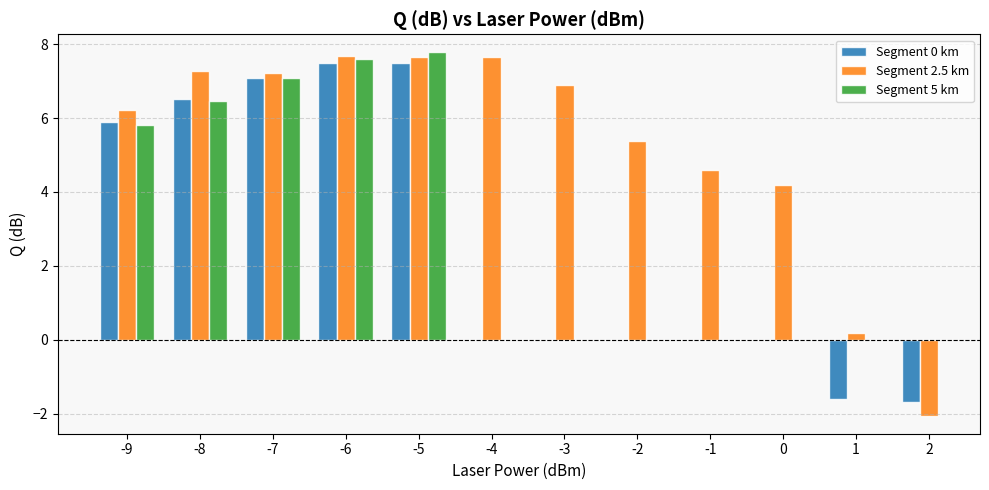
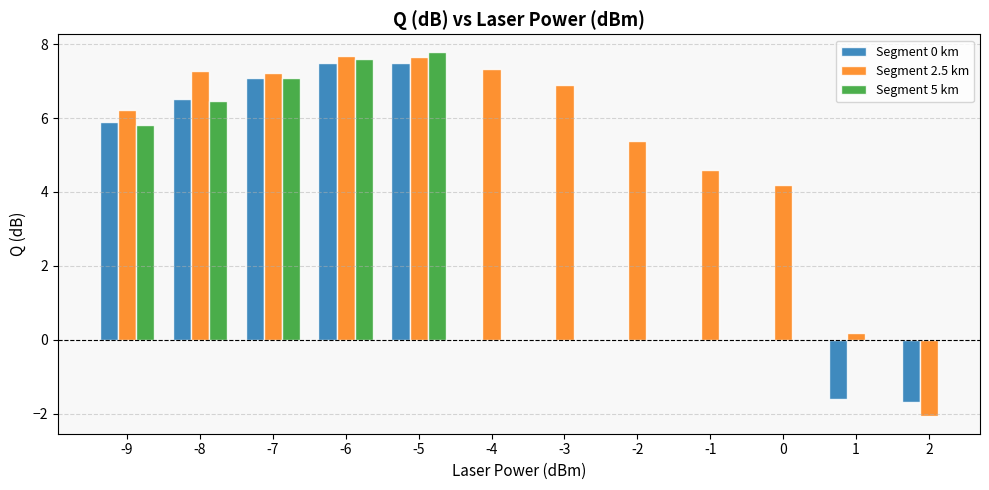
Segment 2.5 km, -4: 7.6 -> 7.3
